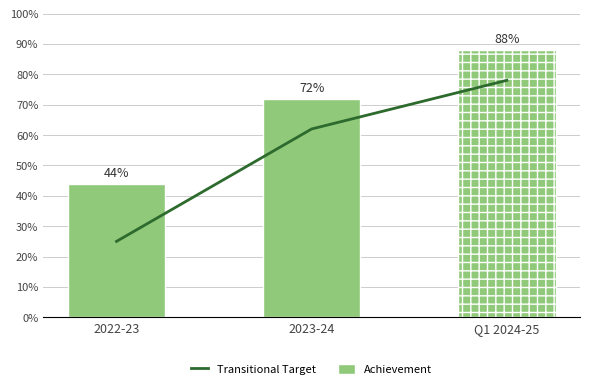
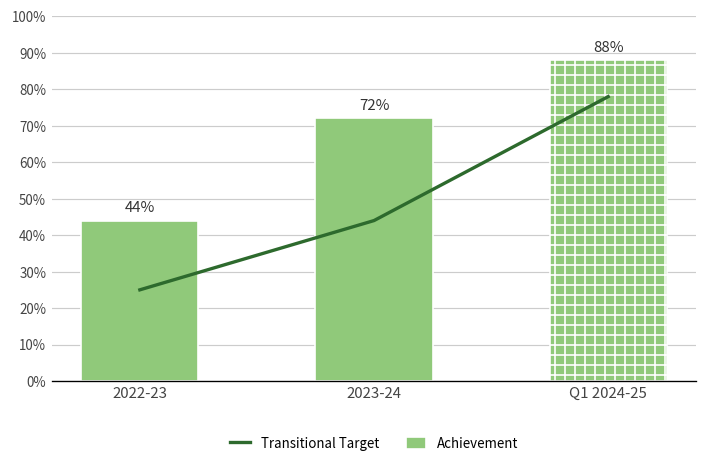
Transitional Target, 2023-24: 62% -> 44%
